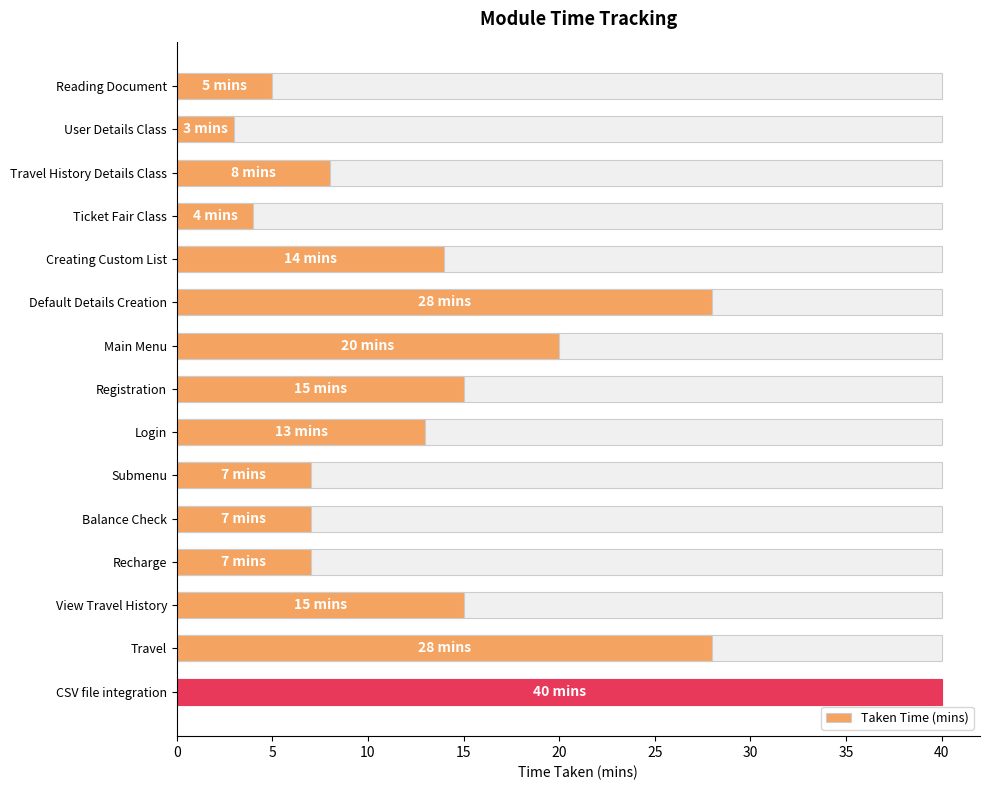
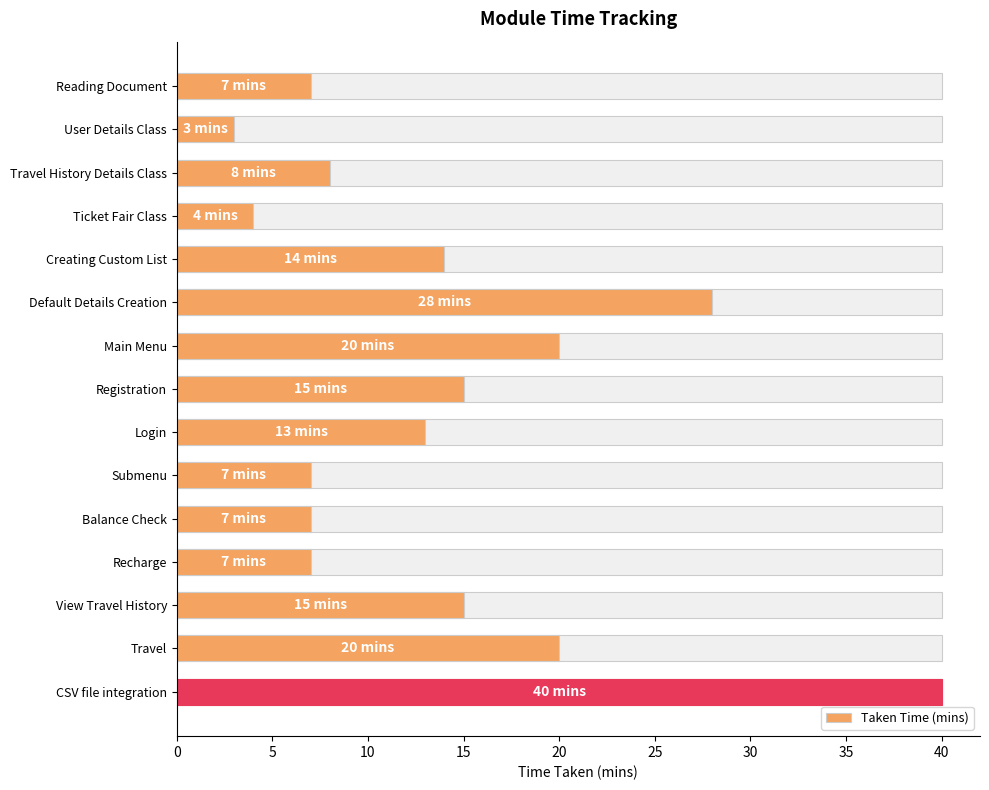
Taken Time (mins), Reading Document: 5 -> 7
Taken Time (mins), Travel: 28 -> 20
